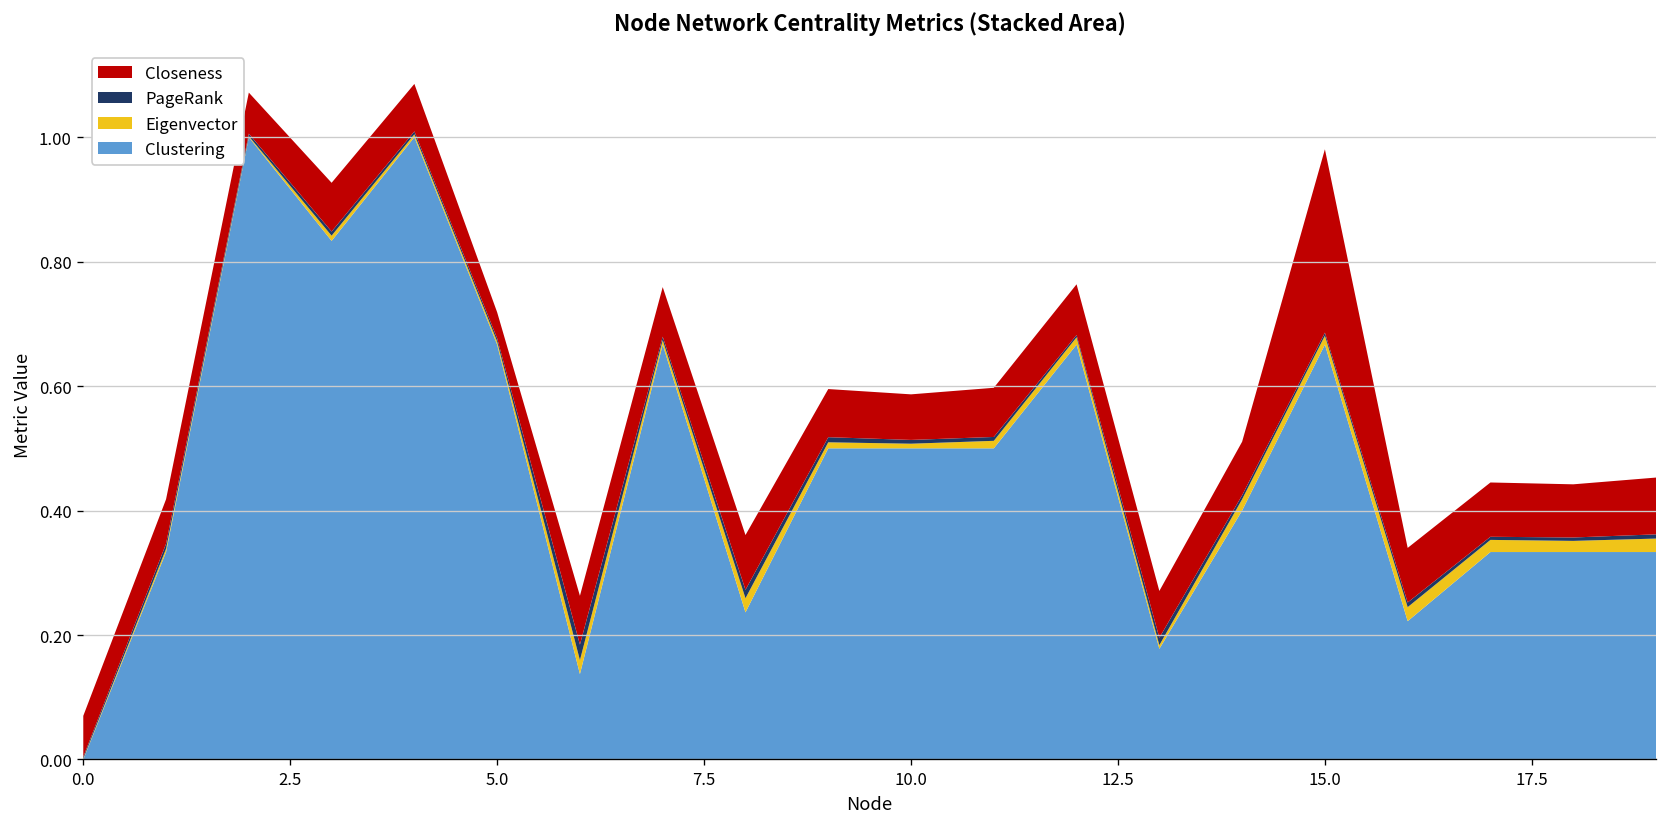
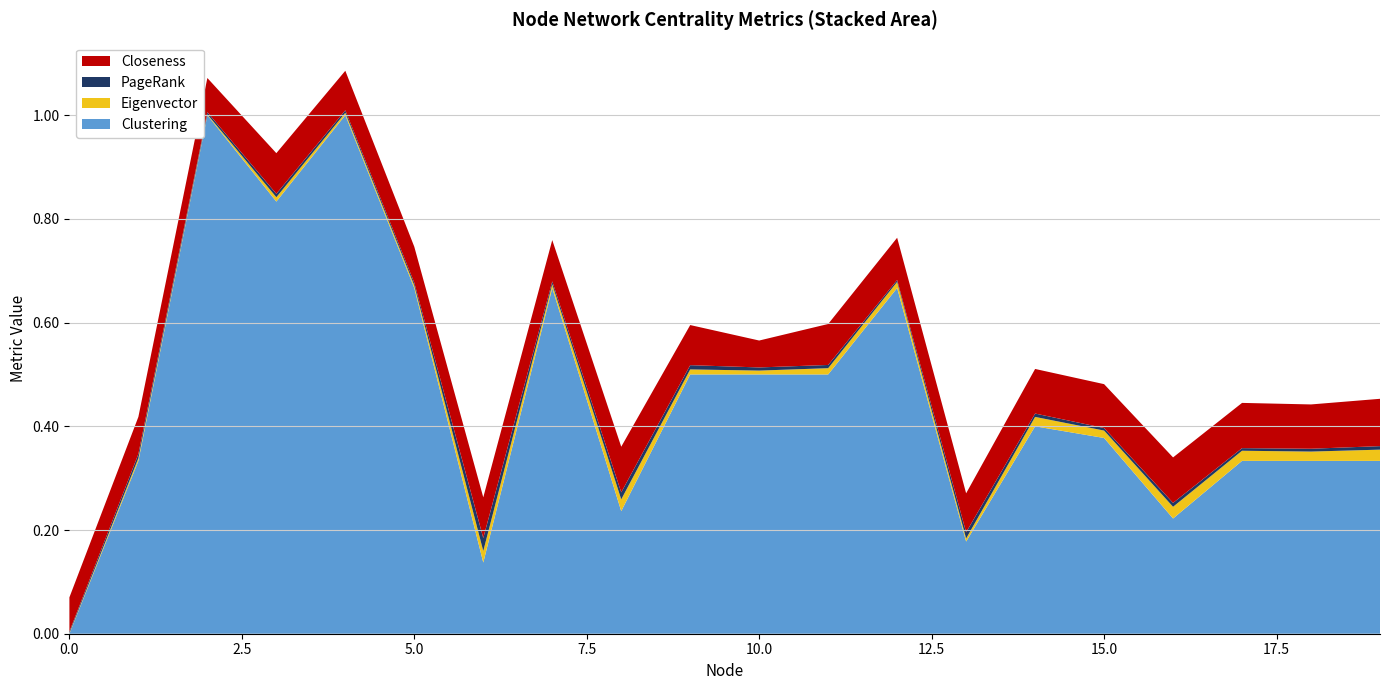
Closeness, 5.0: 0.04 -> 0.07
Closeness, 10.0: 0.07 -> 0.05
Clustering, 15.0: 0.67 -> 0.38
Closeness, 15.0: 0.29 -> 0.08
